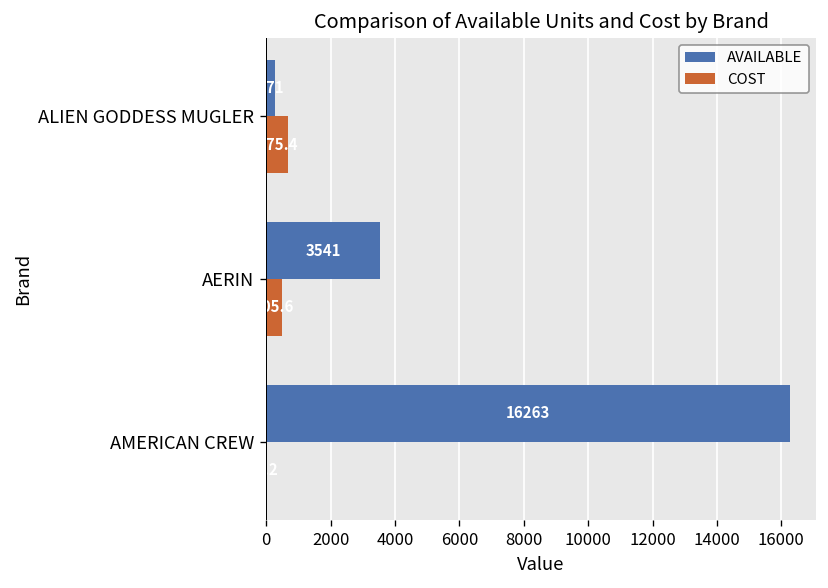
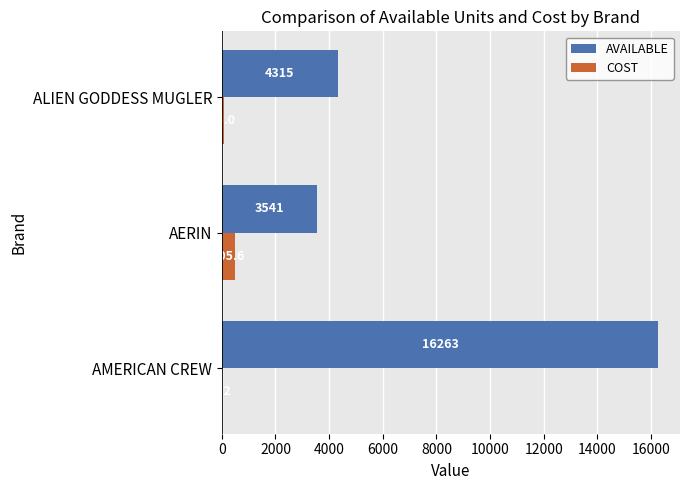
AVAILABLE, ALIEN GODDESS MUGLER: 300 -> 4300
COST, ALIEN GODDESS MUGLER: 700 -> 100
